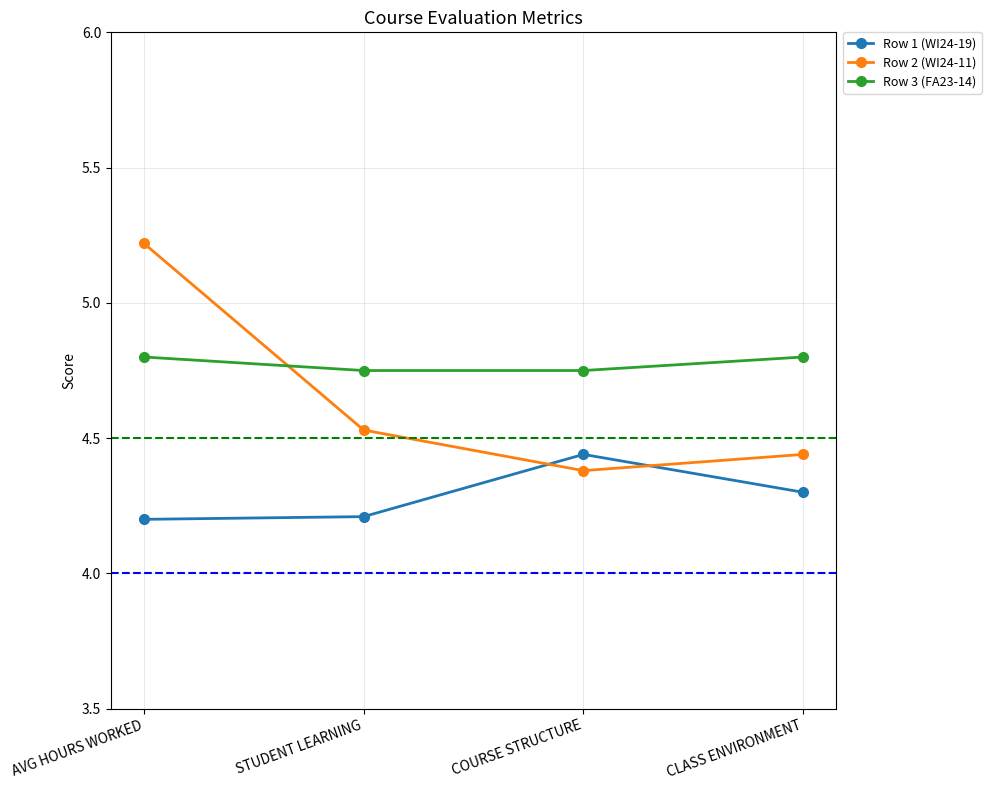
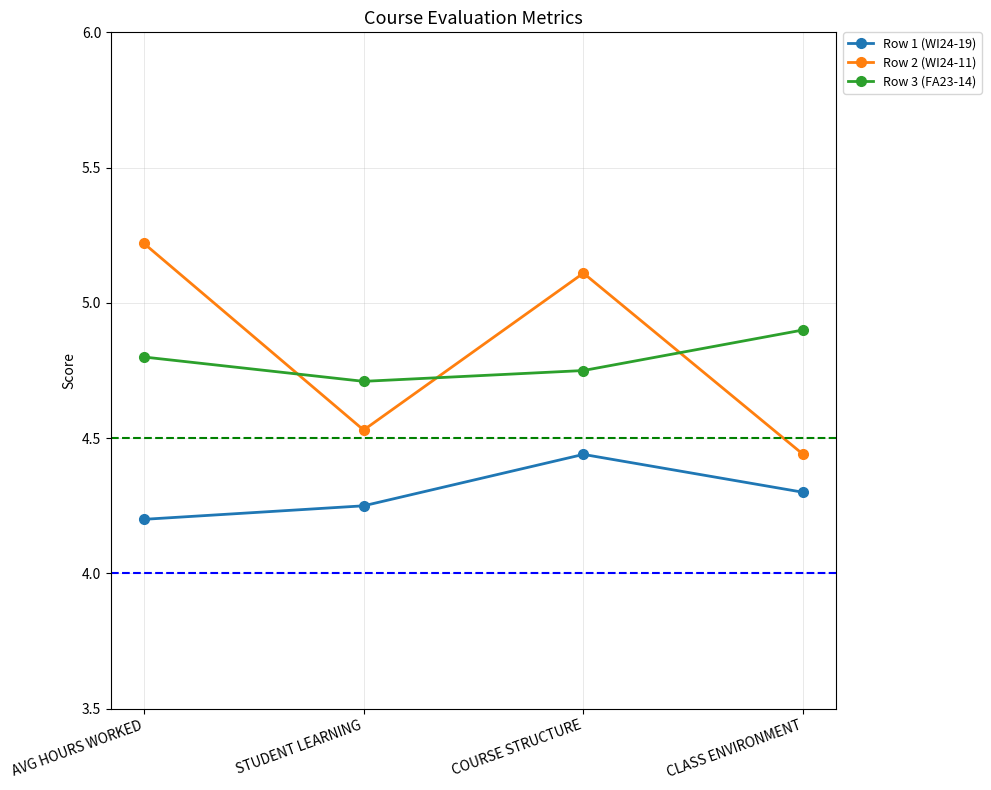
Row 1 (WI24-19), STUDENT LEARNING: 4.21 -> 4.25
Row 3 (FA23-14), STUDENT LEARNING: 4.75 -> 4.71
Row 2 (WI24-11), COURSE STRUCTURE: 4.38 -> 5.11
Row 3 (FA23-14), CLASS ENVIRONMENT: 4.8 -> 4.9
